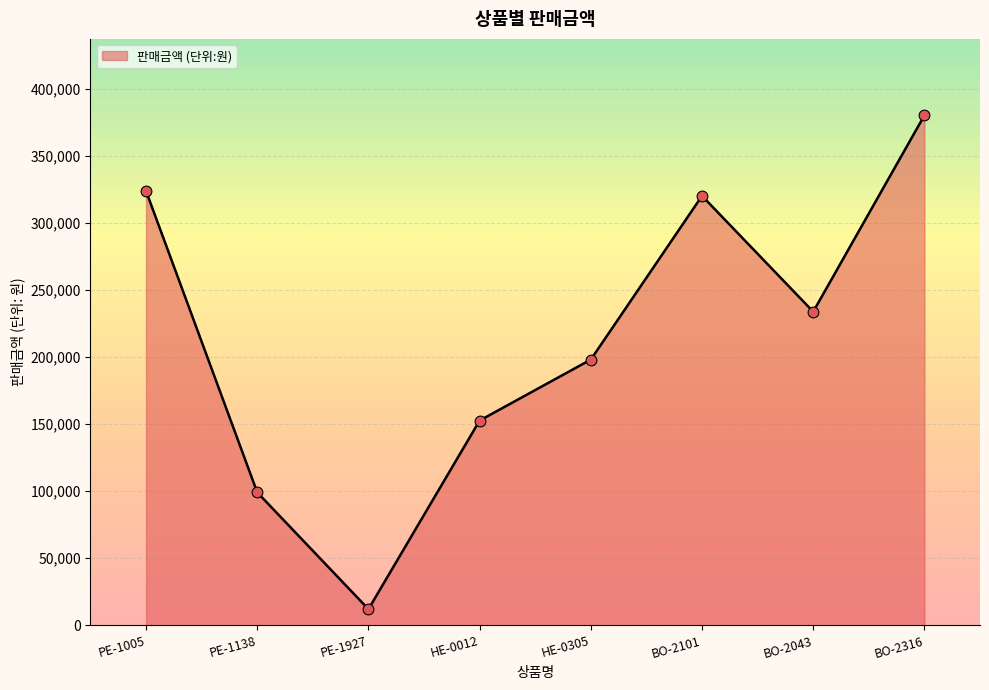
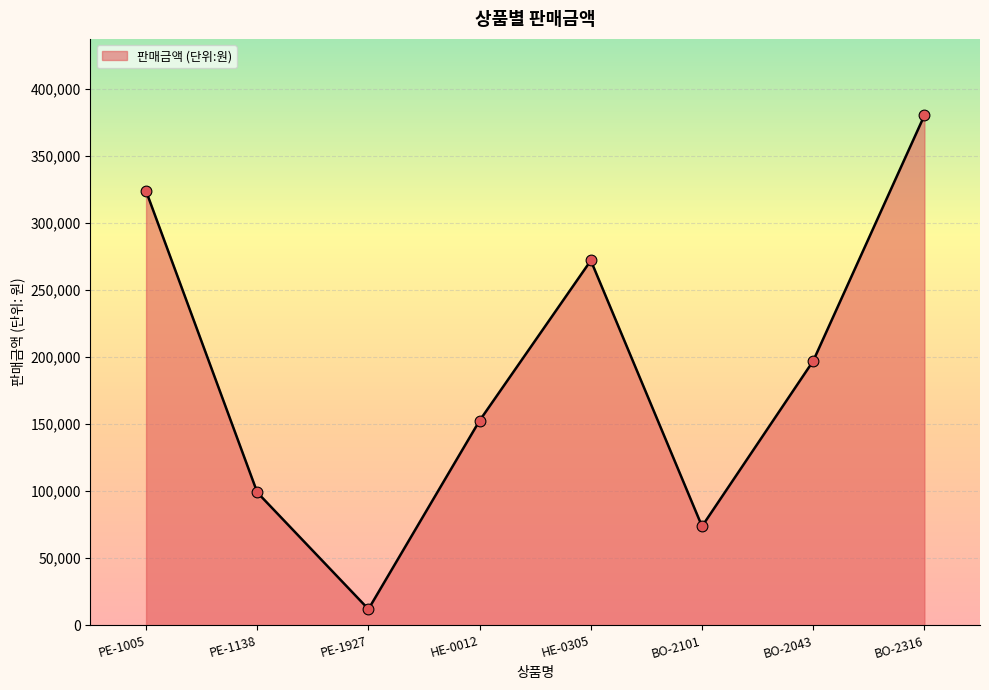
HE-0305: 198,000 -> 272,000
BO-2101: 320,000 -> 74,000
BO-2043: 234,000 -> 197,000
